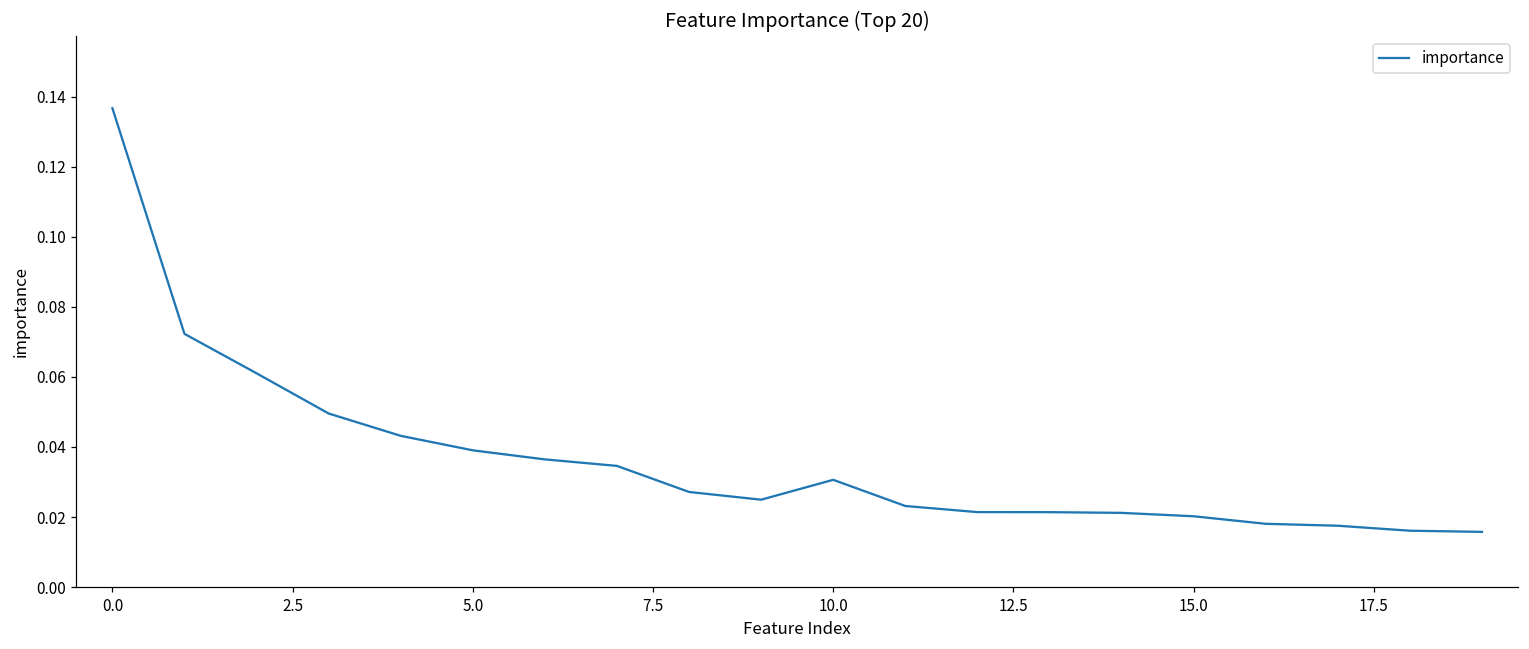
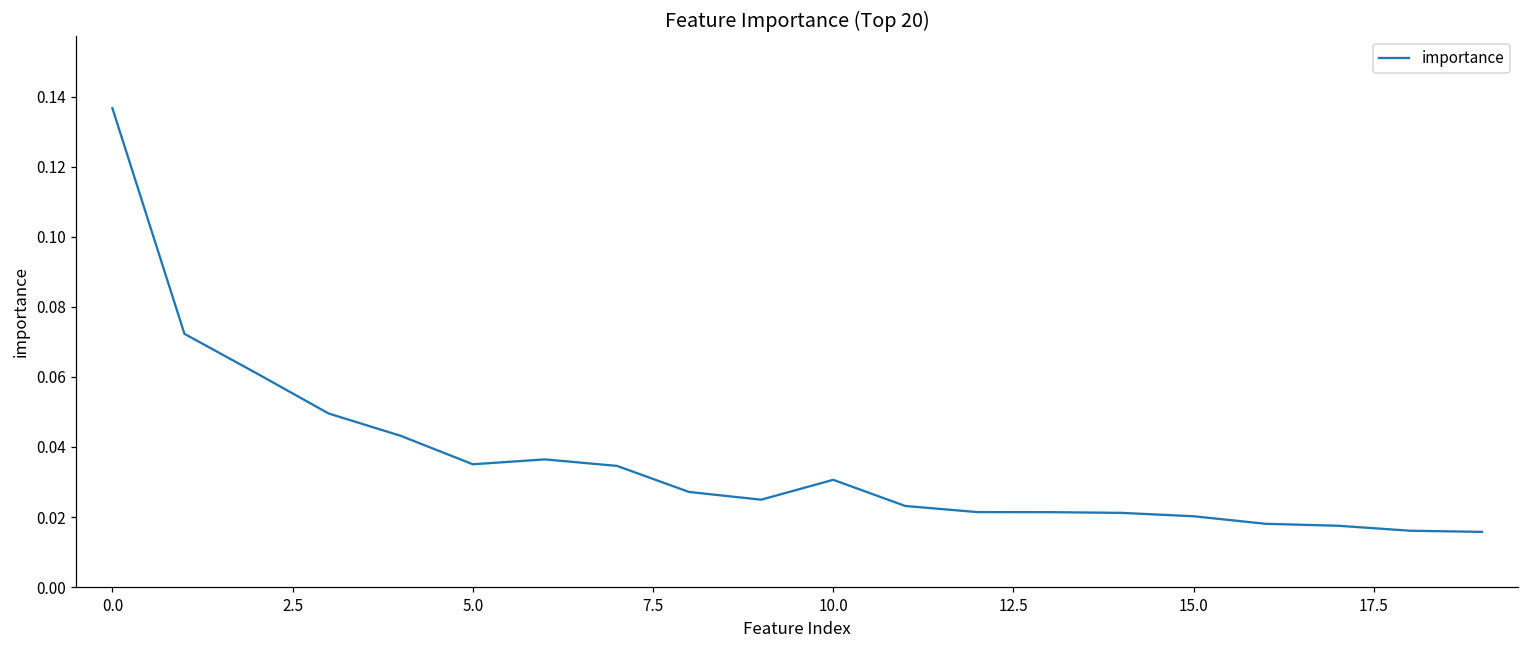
5.0: 0.039 -> 0.035
